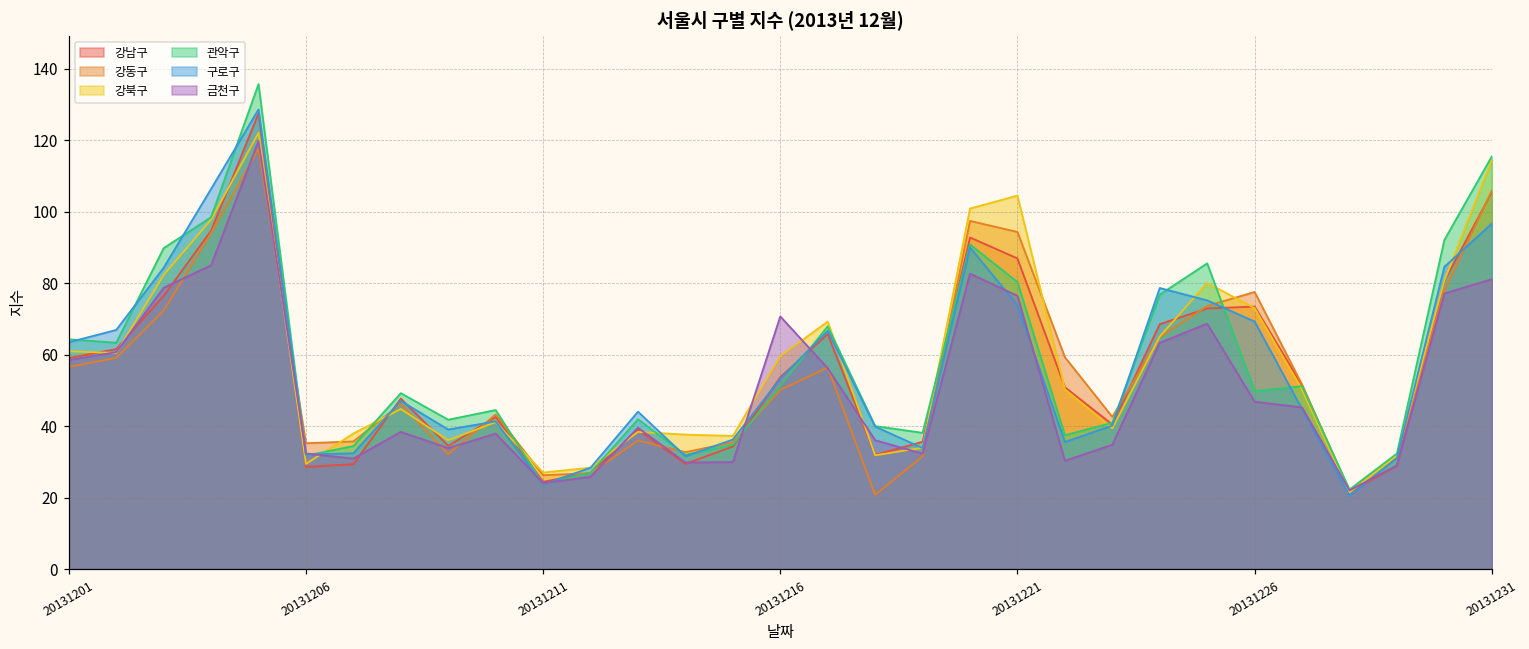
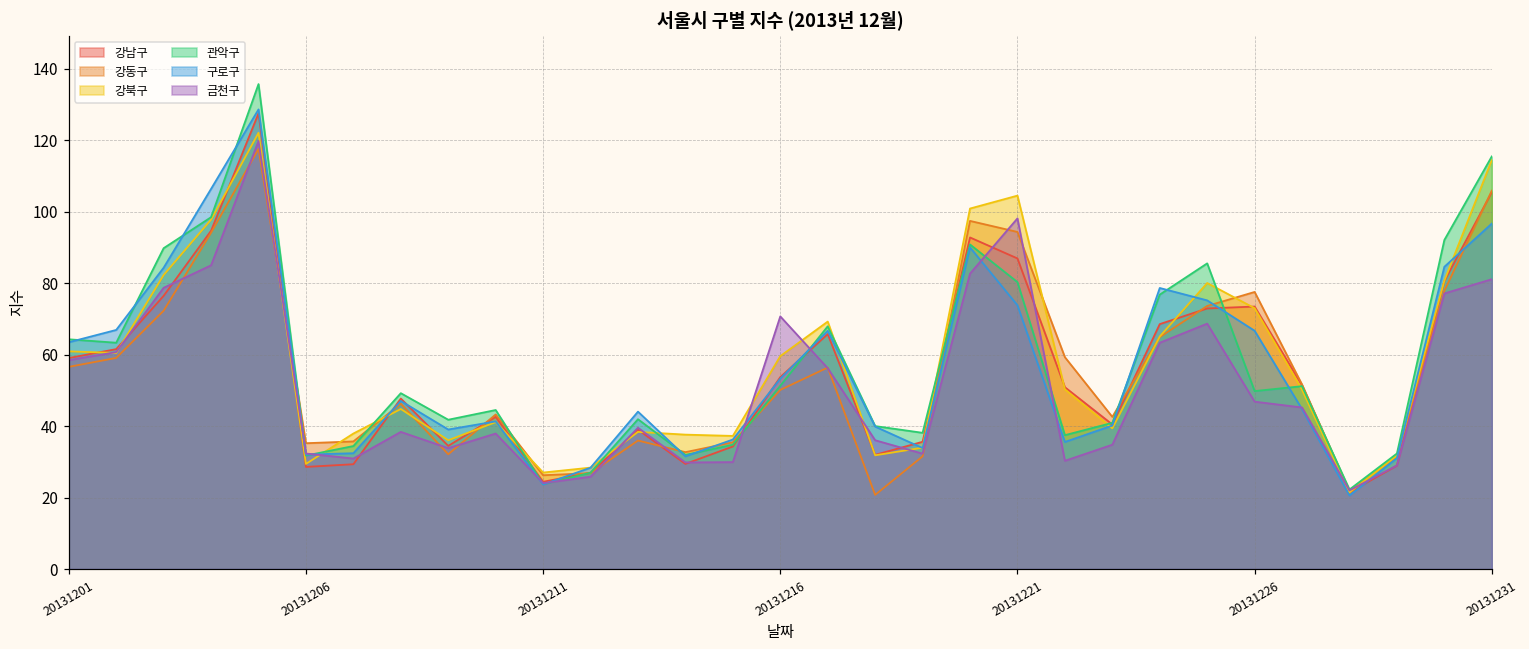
금천구, 20131221: 76 -> 98
구로구, 20131226: 69 -> 67
